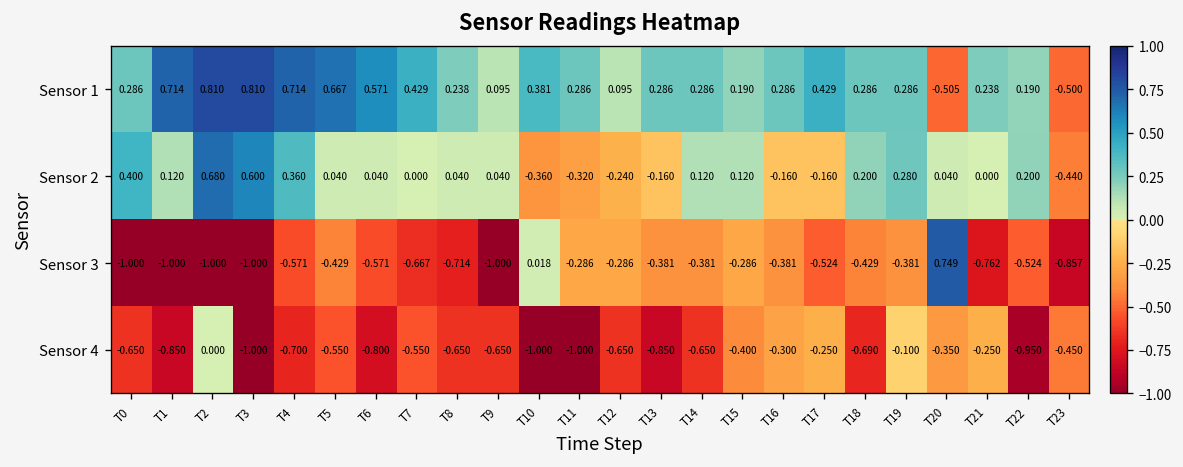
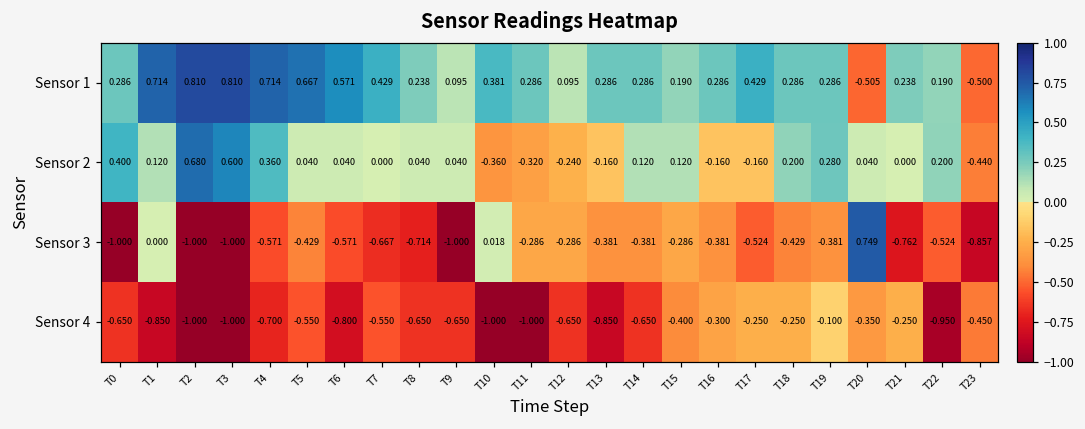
Sensor 3, T1: -1.000 -> 0.000
Sensor 4, T2: 0.000 -> -1.000
Sensor 4, T18: -0.690 -> -0.250
